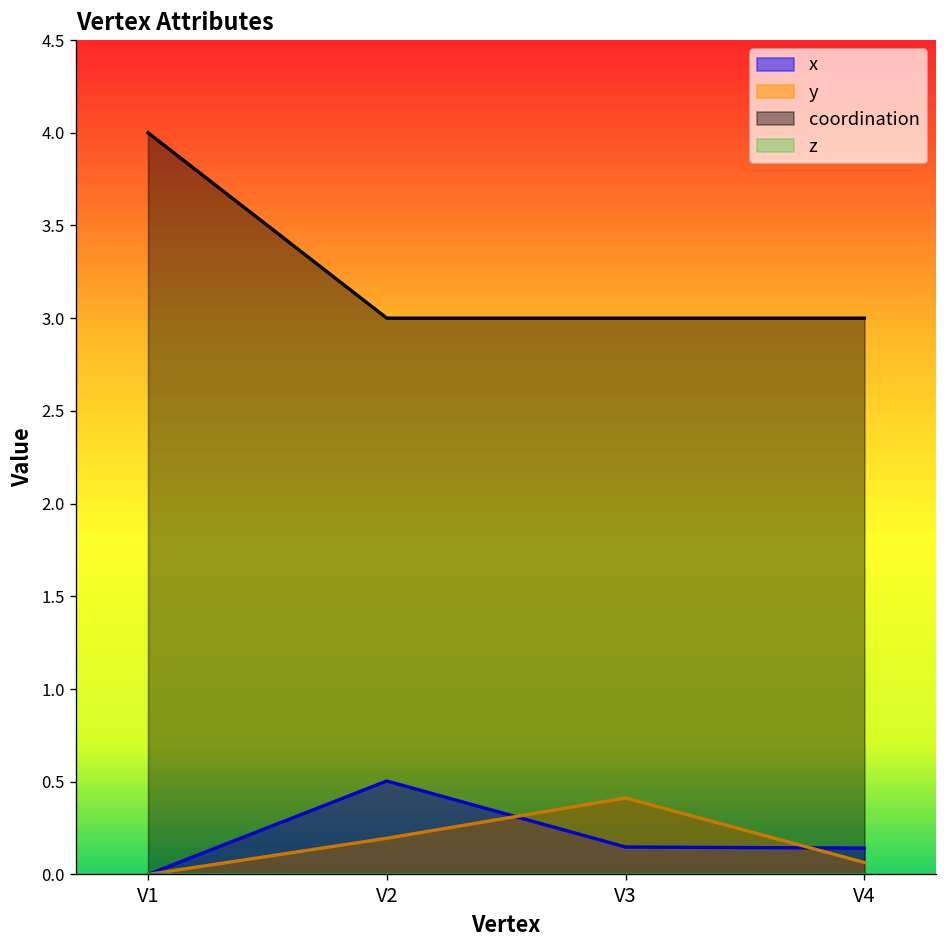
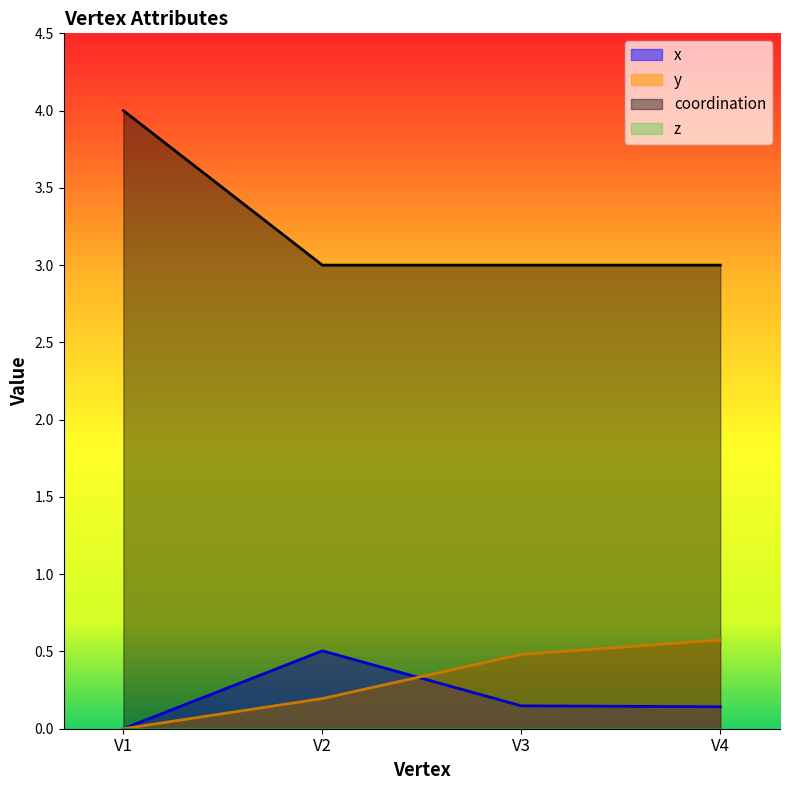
y, V3: 0.41 -> 0.48
y, V4: 0.06 -> 0.57
